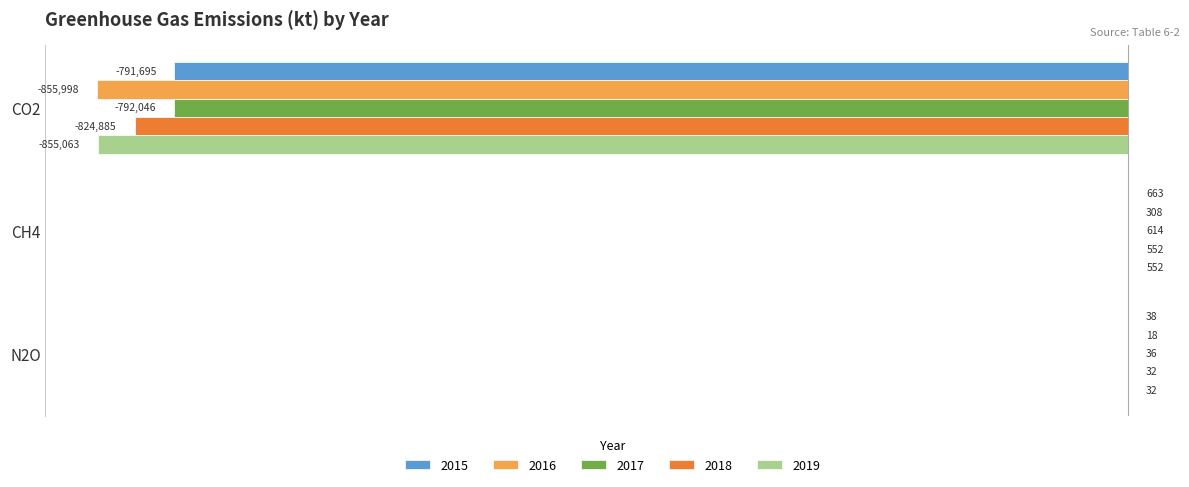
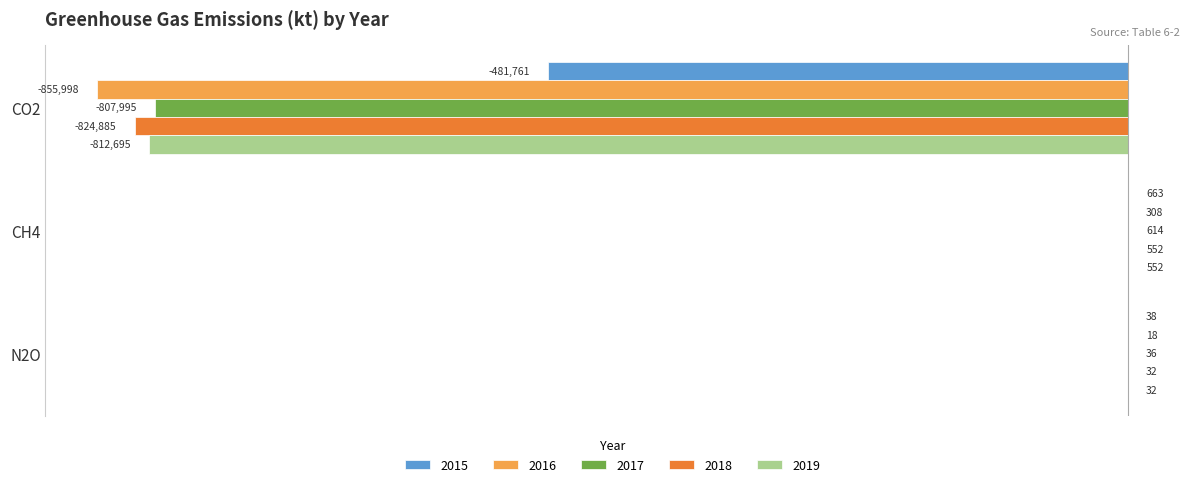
2015, CO2: -791,695 -> -481,761
2017, CO2: -792,046 -> -807,995
2019, CO2: -855,063 -> -812,695
